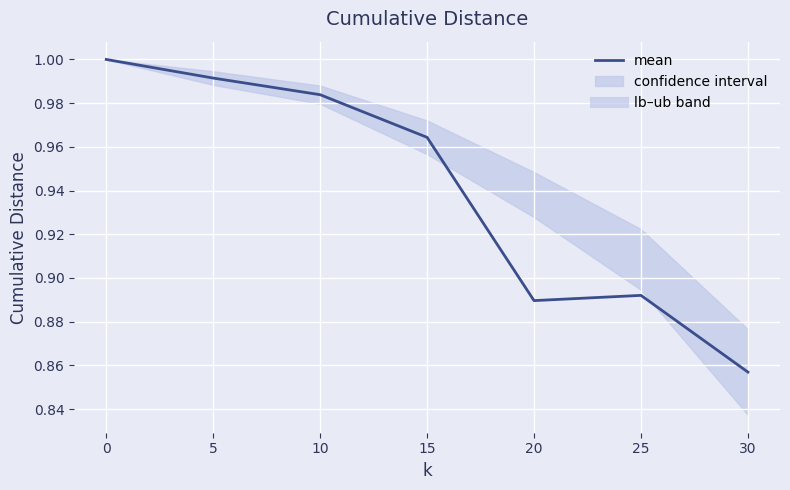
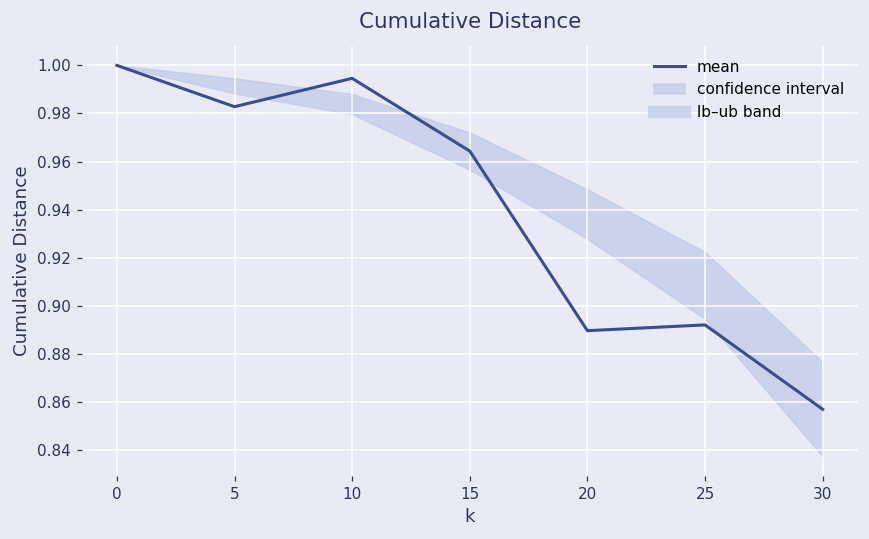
mean, 5: 0.991 -> 0.983
mean, 10: 0.984 -> 0.995
